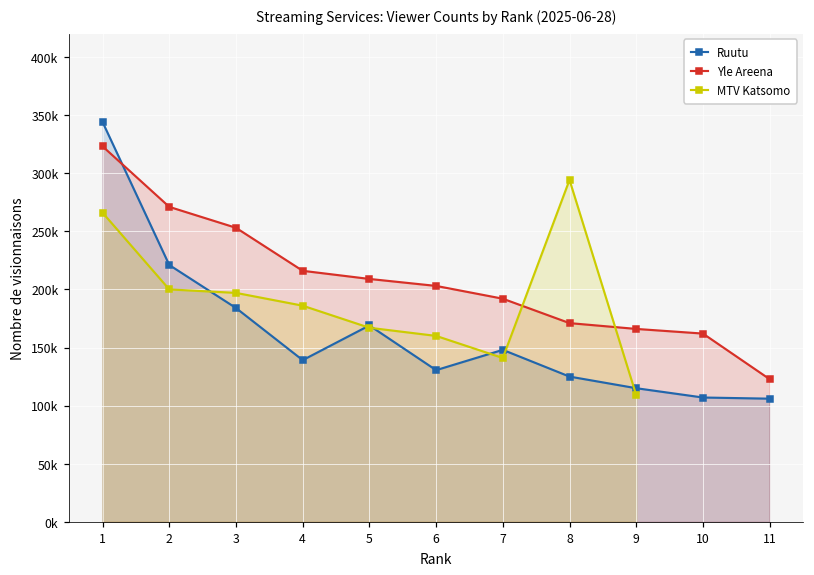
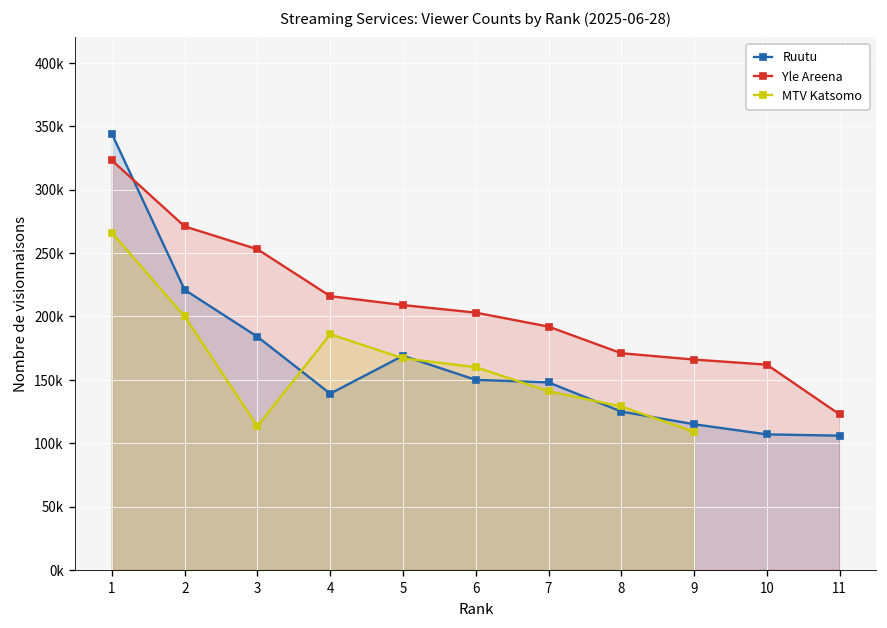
MTV Katsomo, 3: 197000 -> 113000
Ruutu, 6: 131000 -> 150000
MTV Katsomo, 8: 294000 -> 129000
